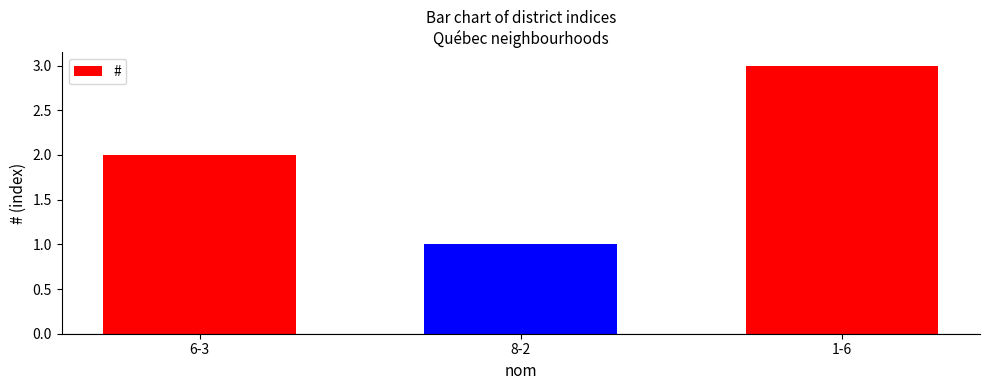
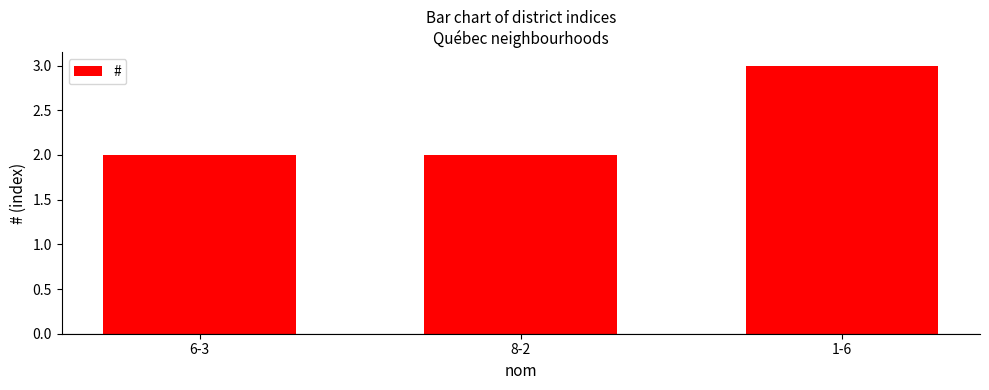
8-2: 1 -> 2
